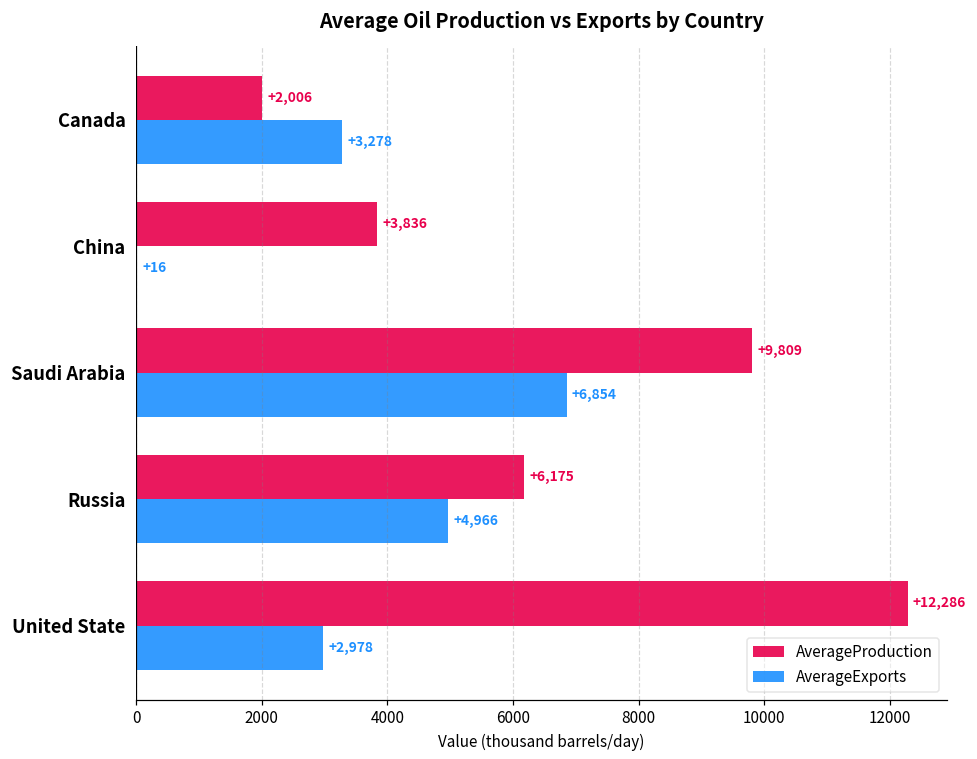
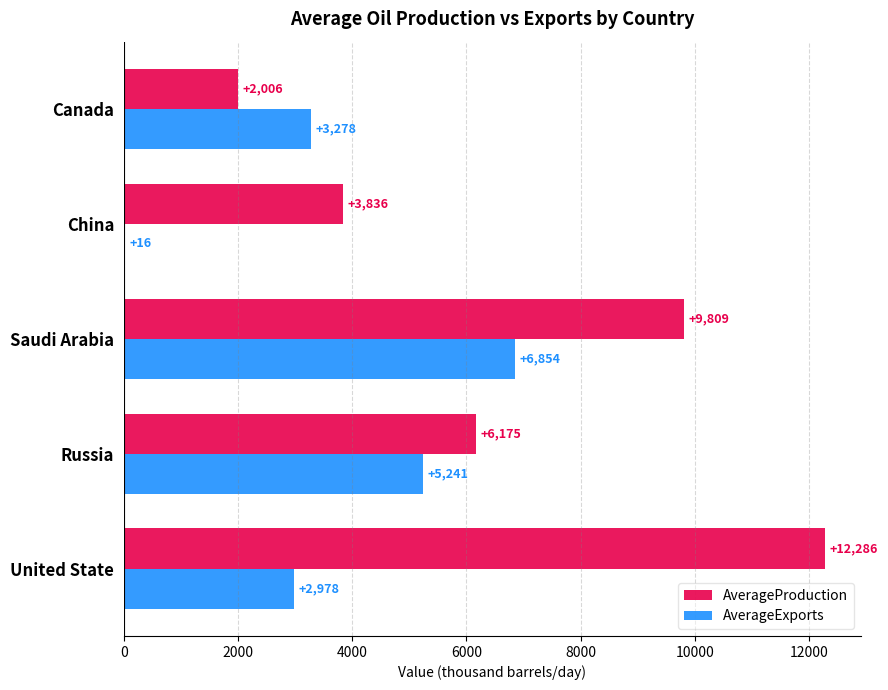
AverageExports, Russia: +4,966 -> +5,241
